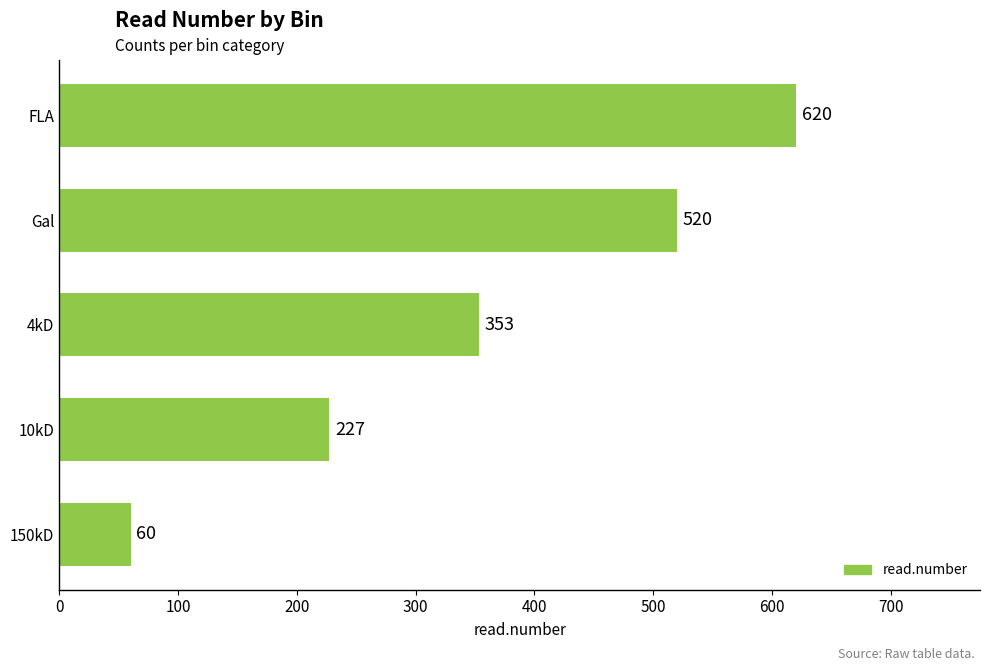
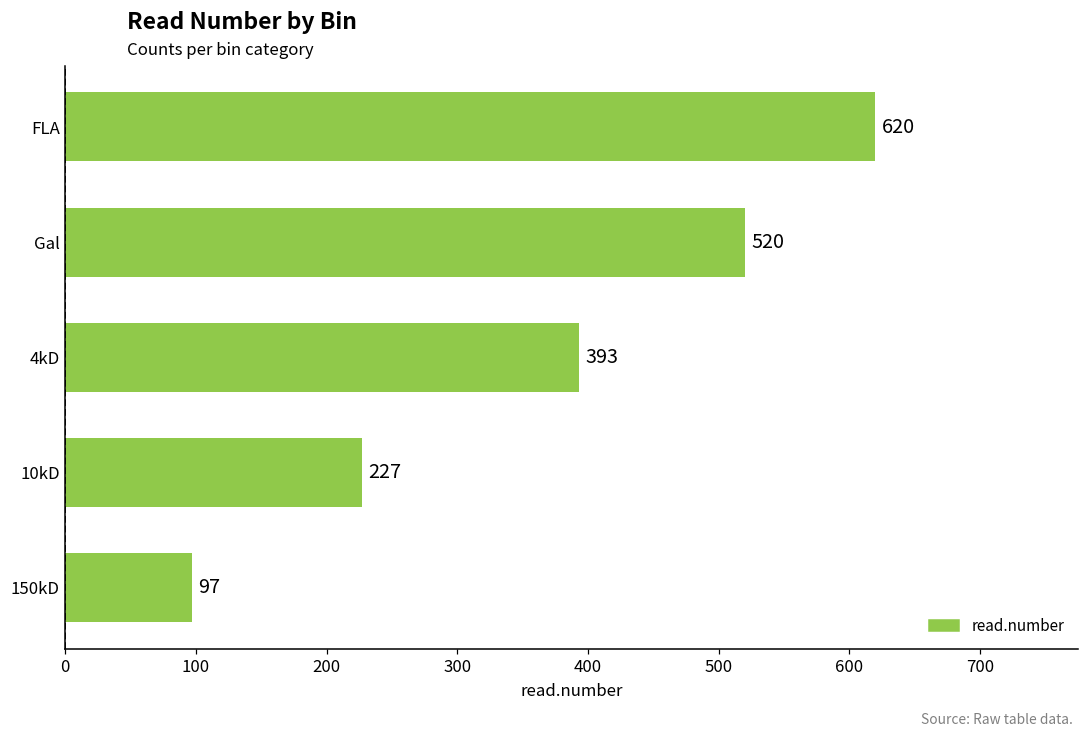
4kD: 353 -> 393
150kD: 60 -> 97
